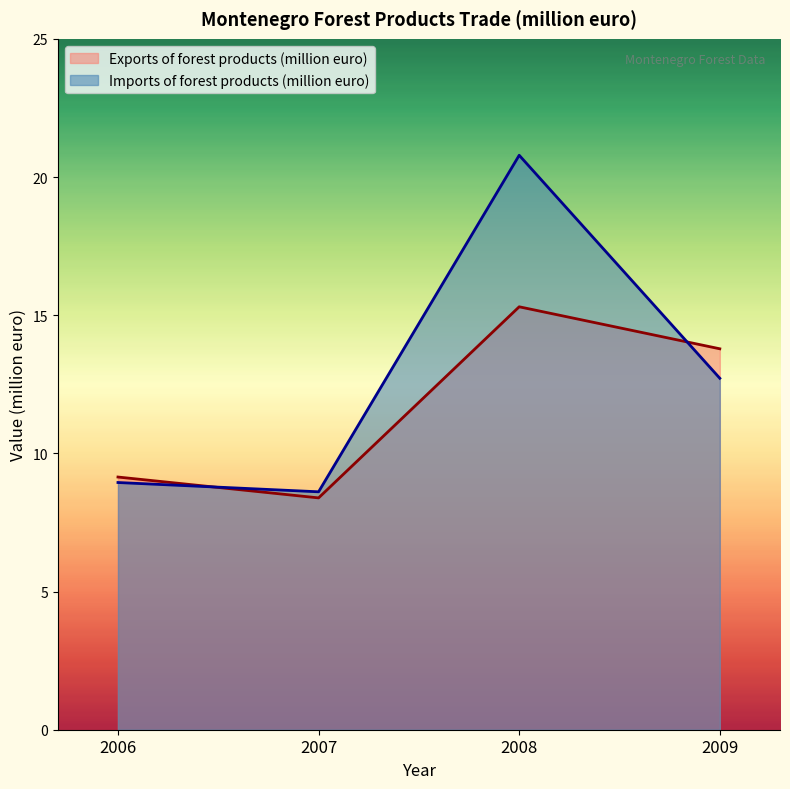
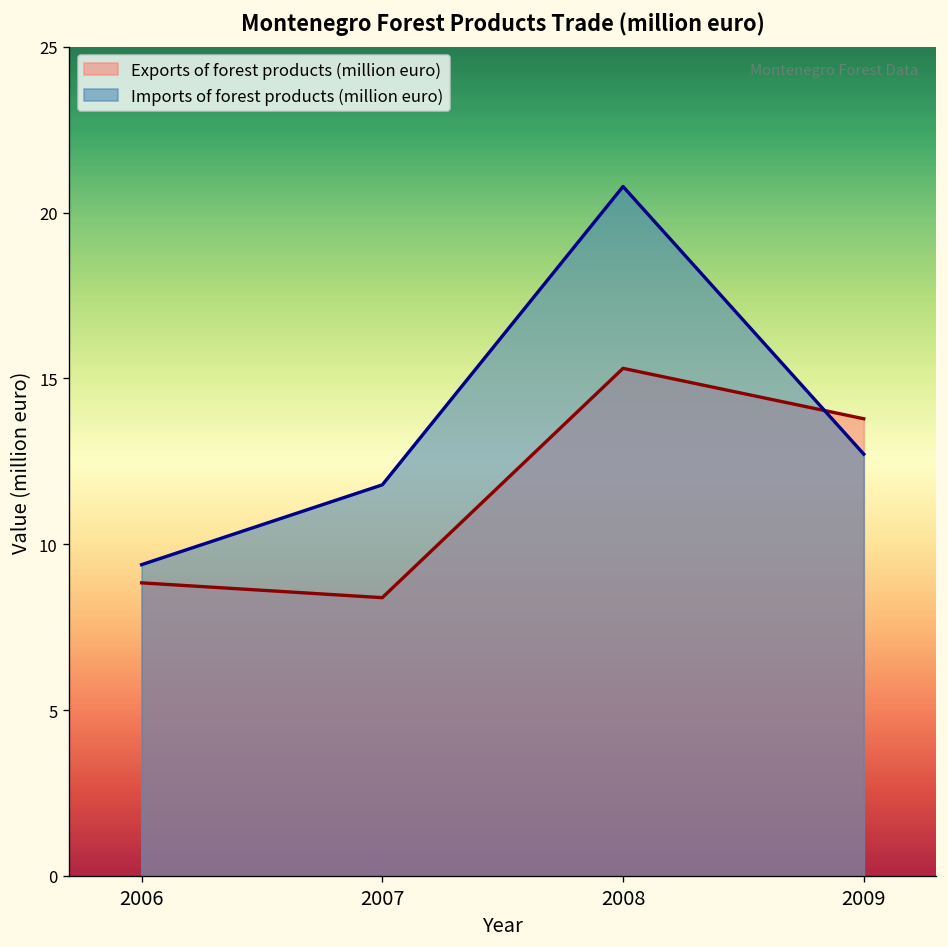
Exports of forest products (million euro), 2006: 9.1 -> 8.8
Imports of forest products (million euro), 2006: 8.9 -> 9.4
Imports of forest products (million euro), 2007: 8.6 -> 11.8
